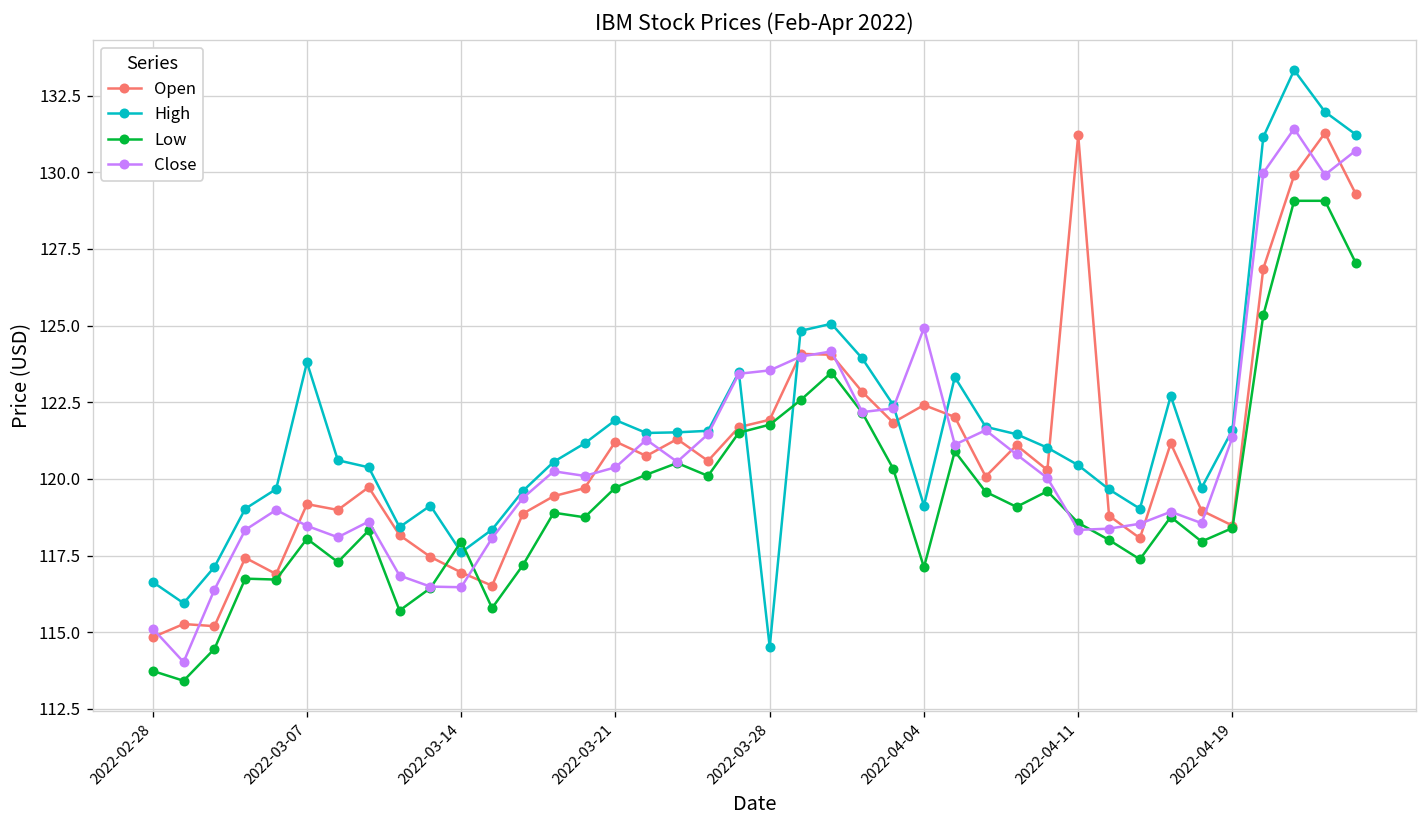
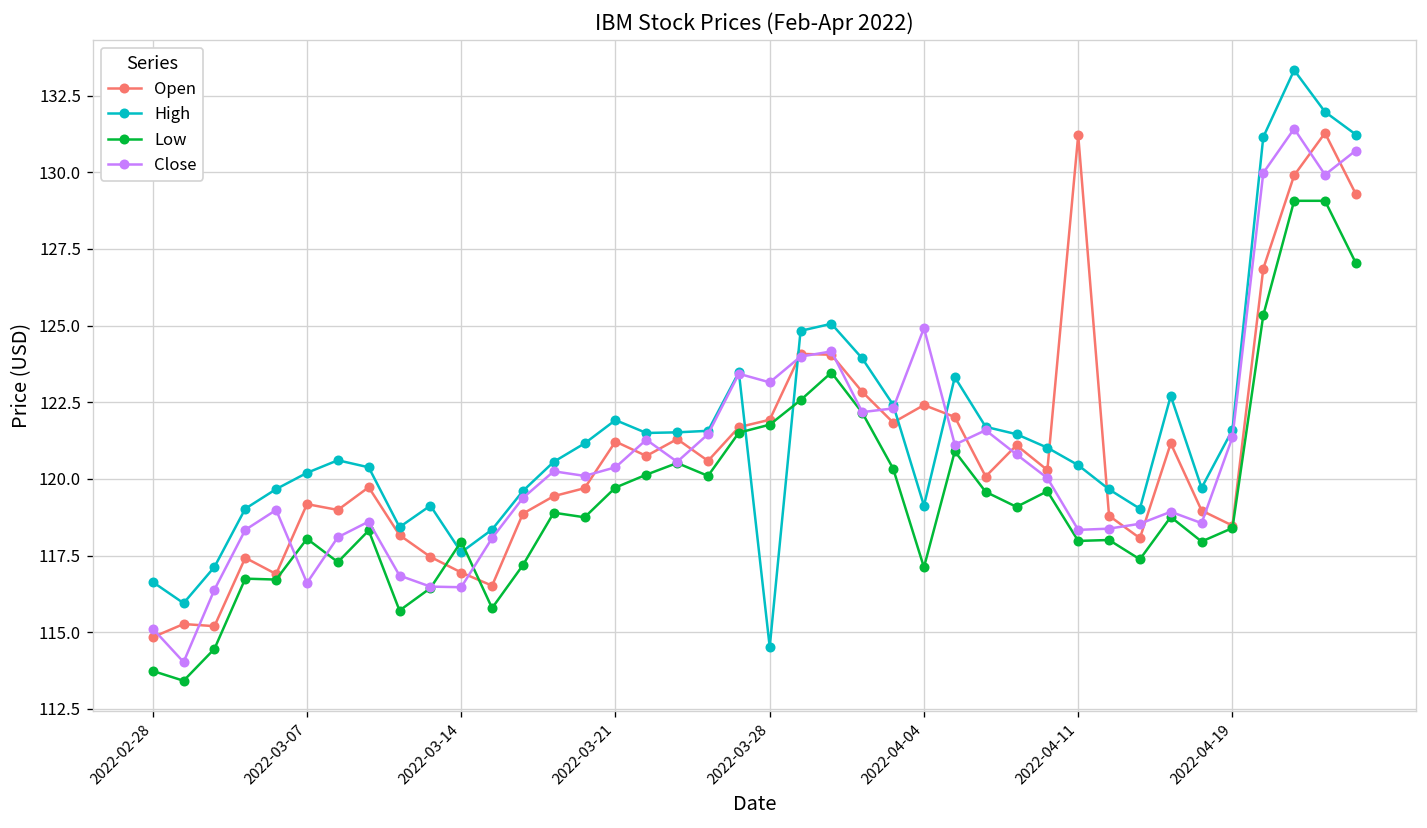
High, 2022-03-07: 123.8 -> 120.2
Close, 2022-03-07: 118.5 -> 116.6
Close, 2022-03-28: 123.5 -> 123.2
Low, 2022-04-11: 118.6 -> 118.0
